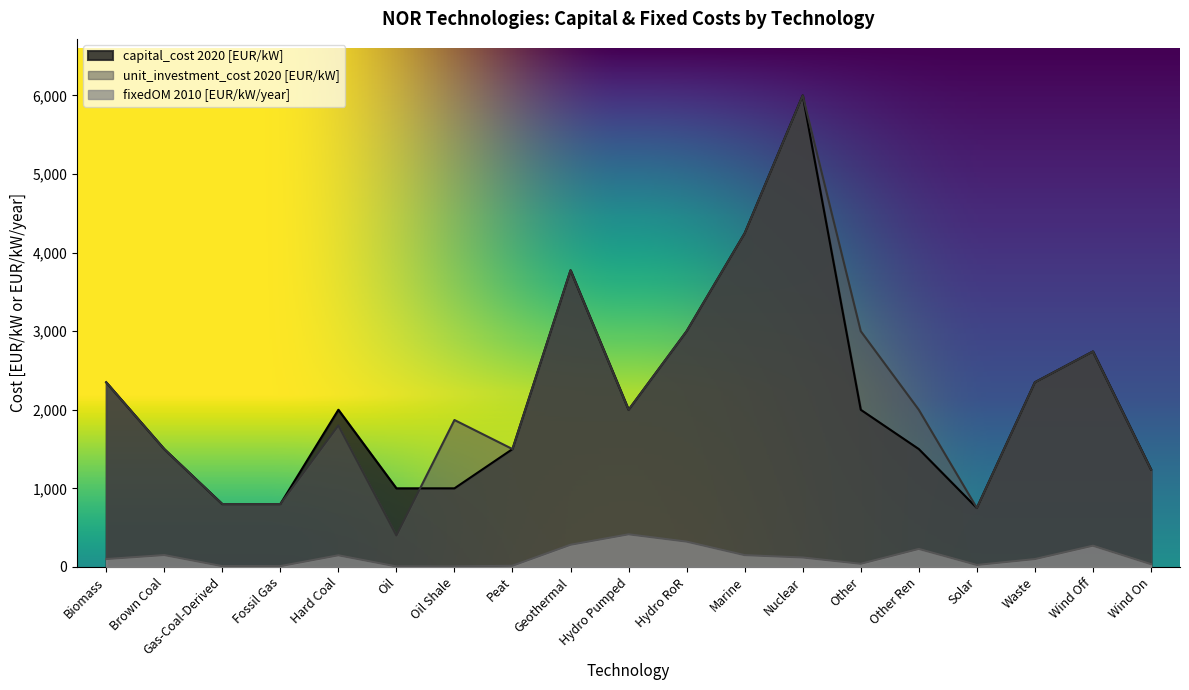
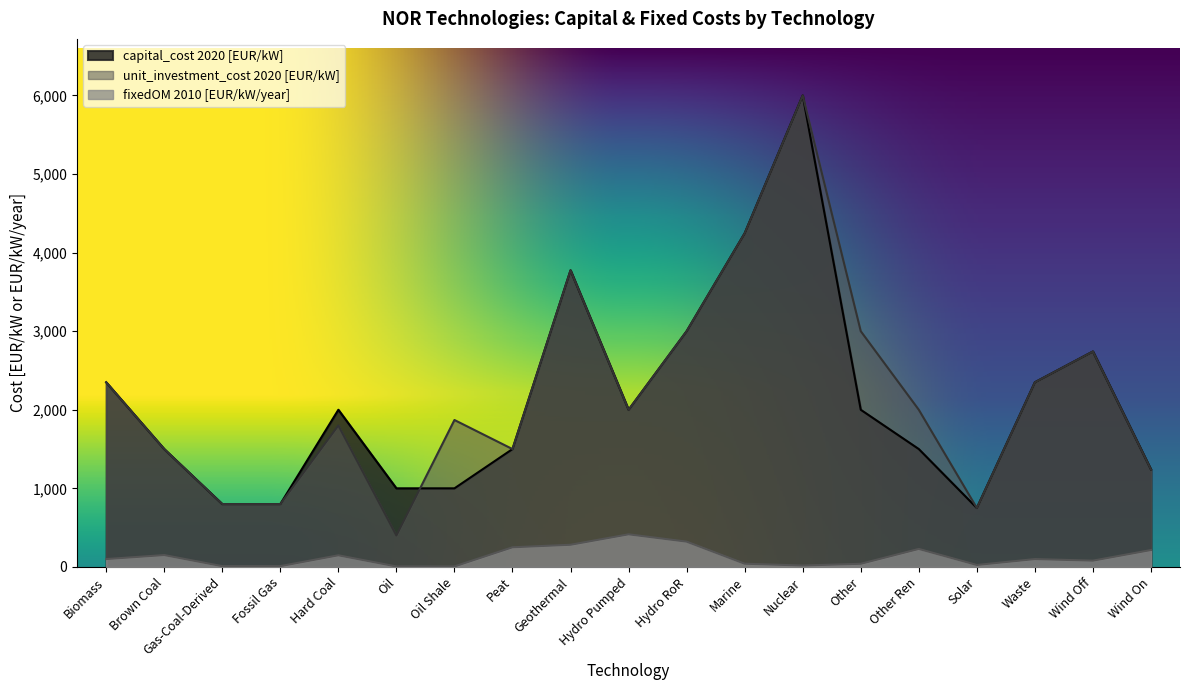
fixedOM 2010 [EUR/kW/year], Peat: 0 -> 300
fixedOM 2010 [EUR/kW/year], Marine: 200 -> 0
fixedOM 2010 [EUR/kW/year], Nuclear: 100 -> 0
fixedOM 2010 [EUR/kW/year], Wind Off: 300 -> 100
fixedOM 2010 [EUR/kW/year], Wind On: 0 -> 200
